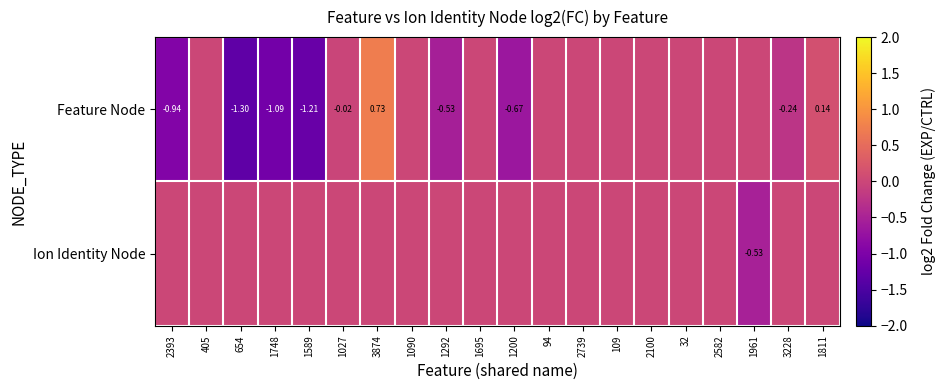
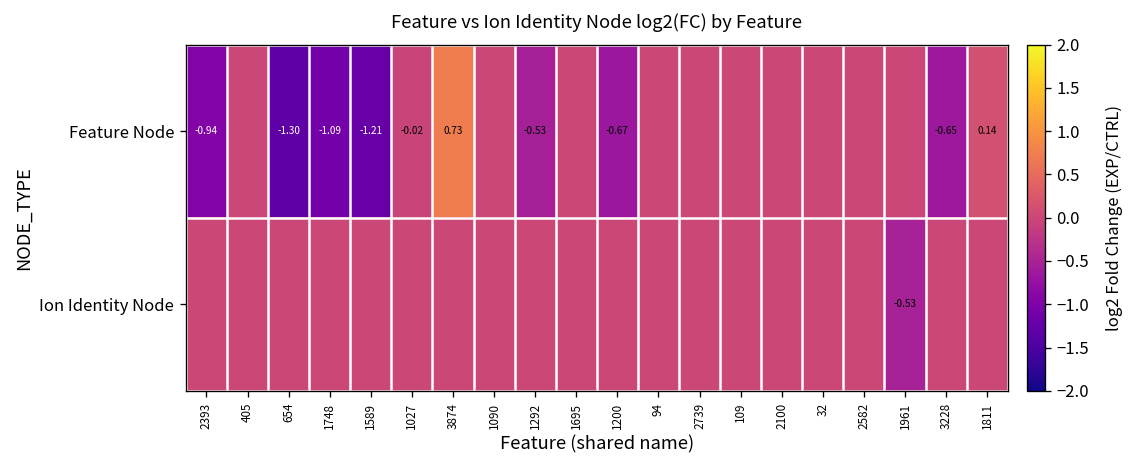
Feature Node, 3228: -0.24 -> -0.65
